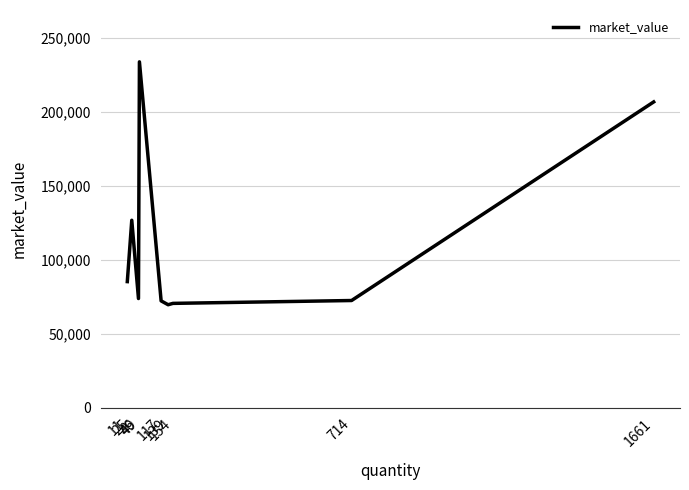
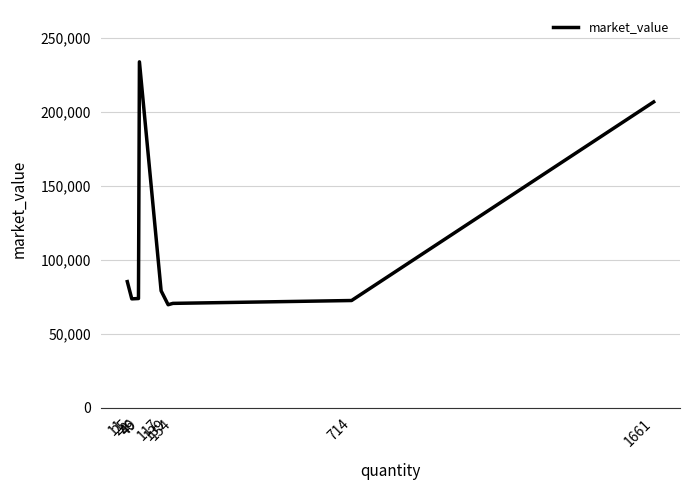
25: 127,000 -> 74,000
117: 72,000 -> 79,000
